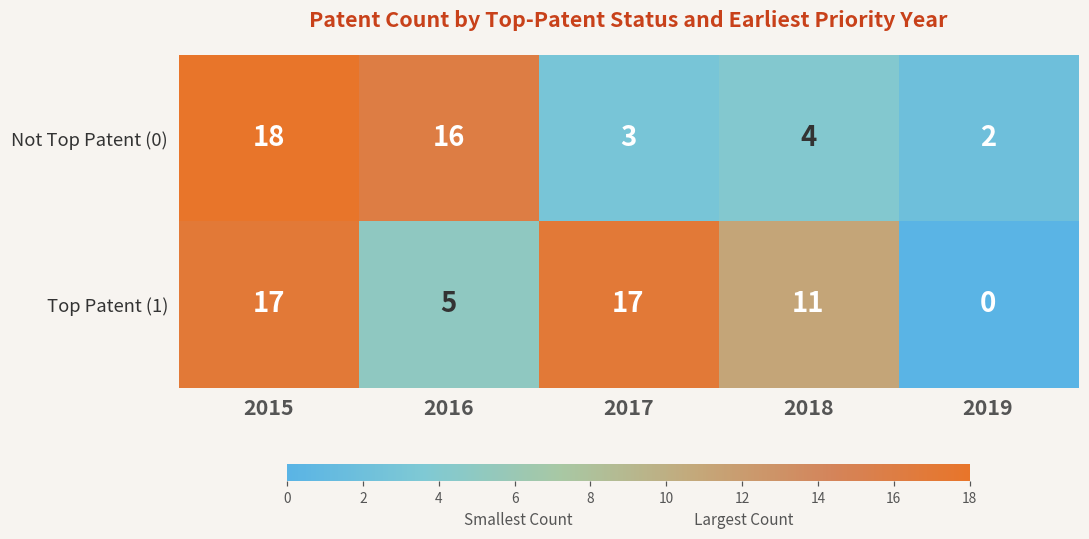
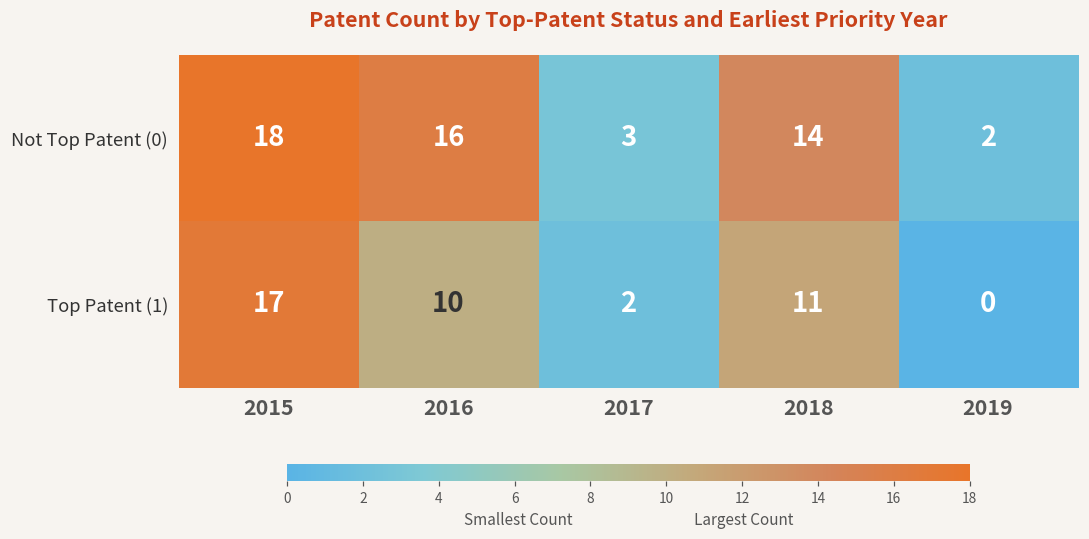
Not Top Patent (0), 2018: 4 -> 14
Top Patent (1), 2016: 5 -> 10
Top Patent (1), 2017: 17 -> 2
